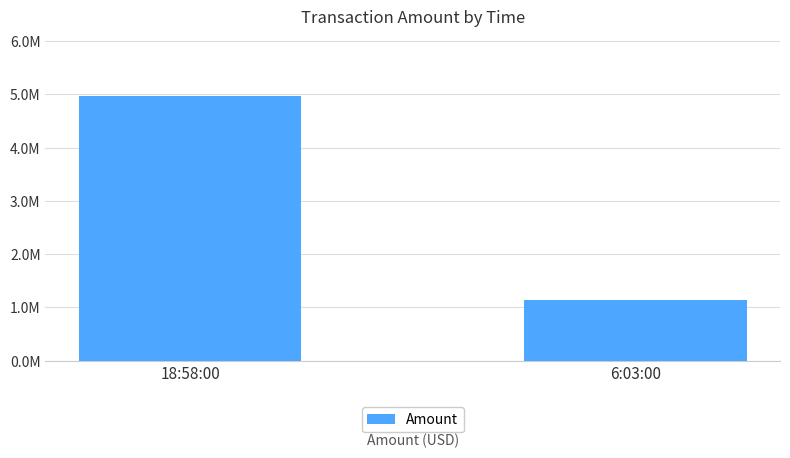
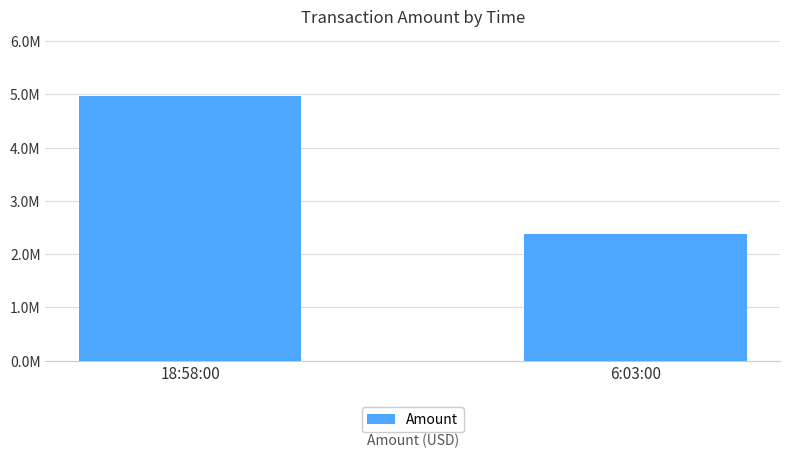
6:03:00: 1100000 -> 2400000
